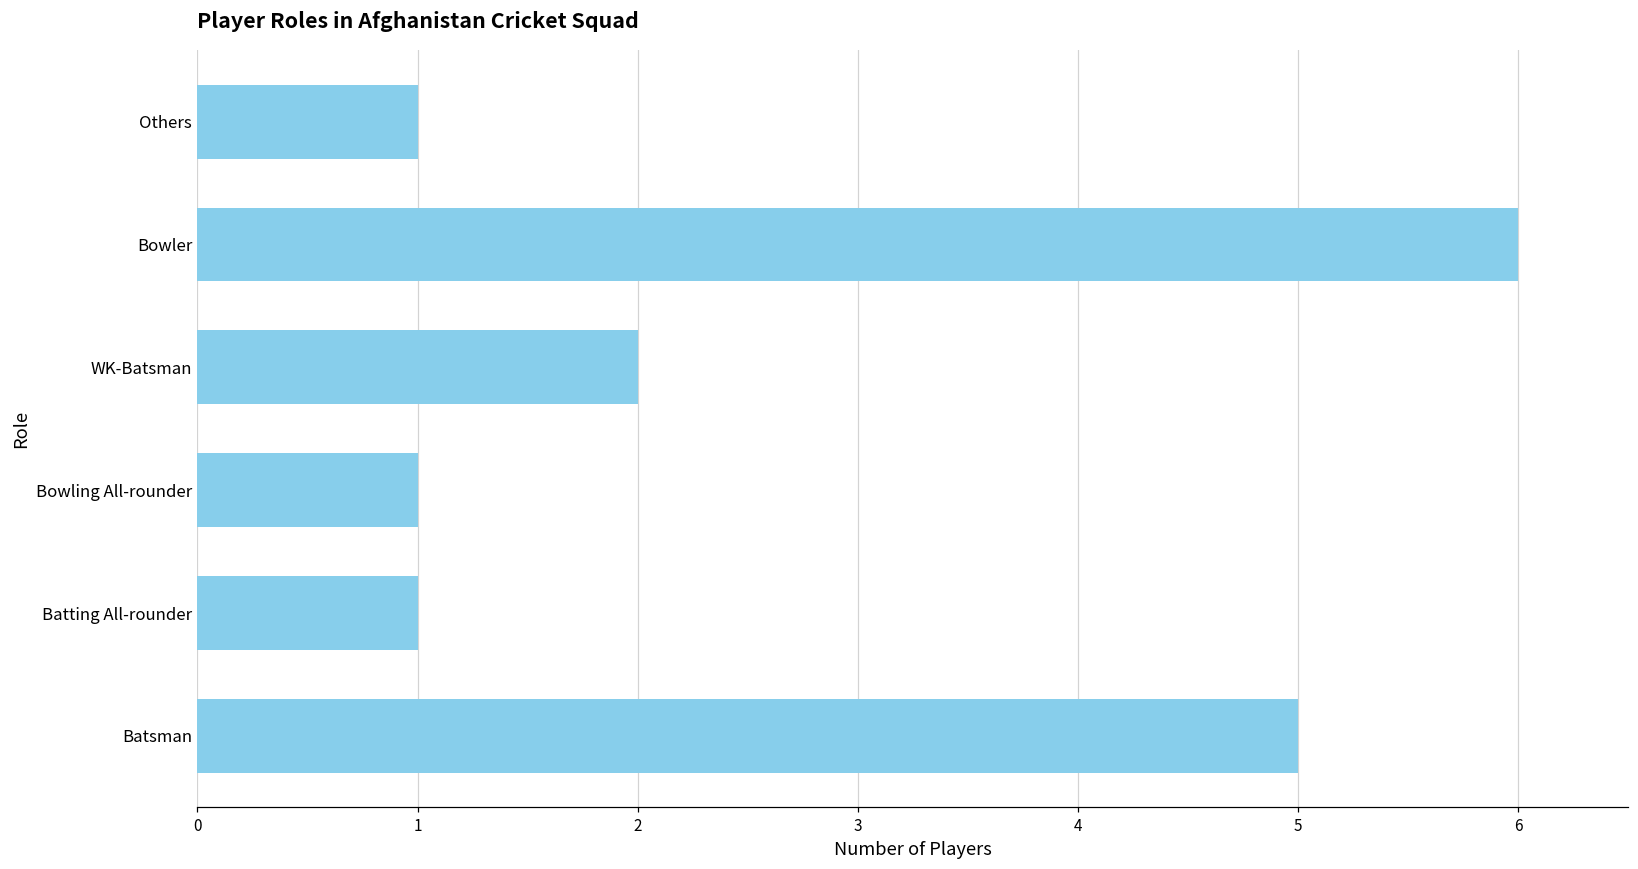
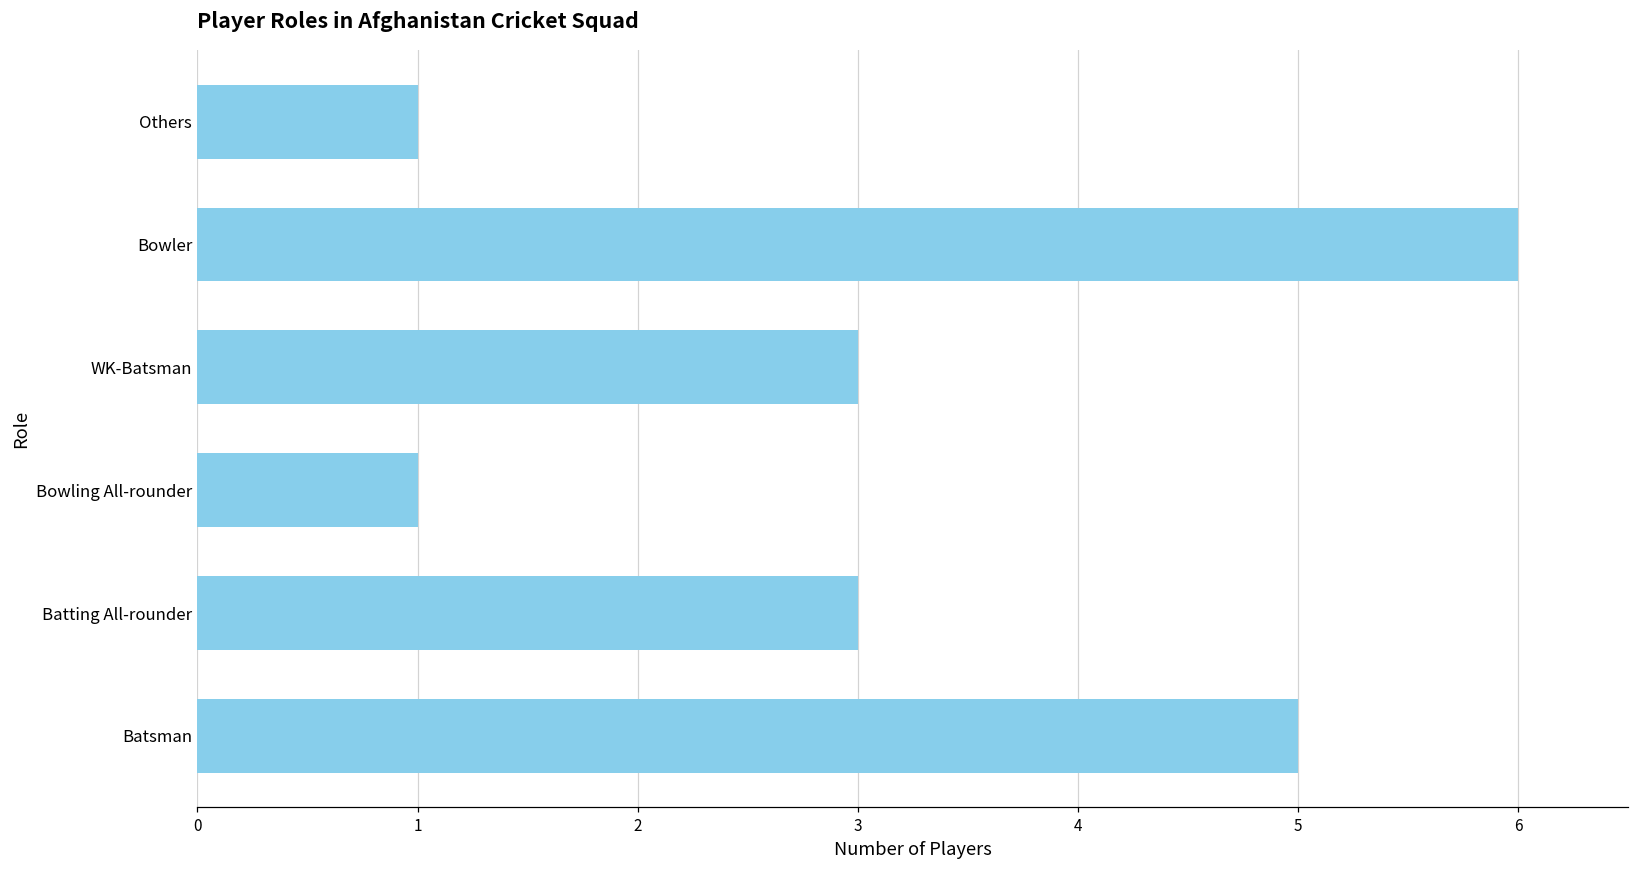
WK-Batsman: 2 -> 3
Batting All-rounder: 1 -> 3
